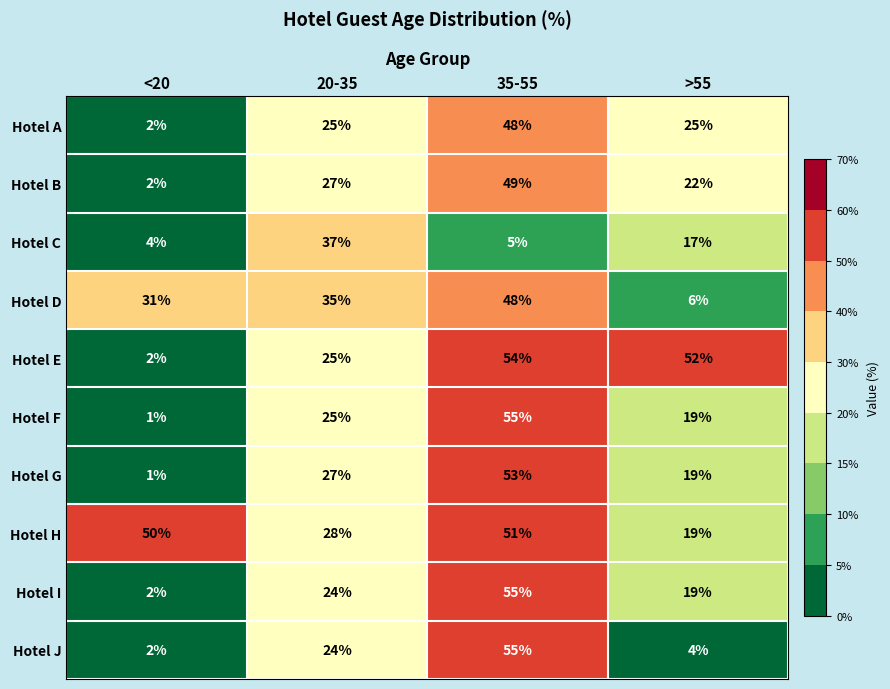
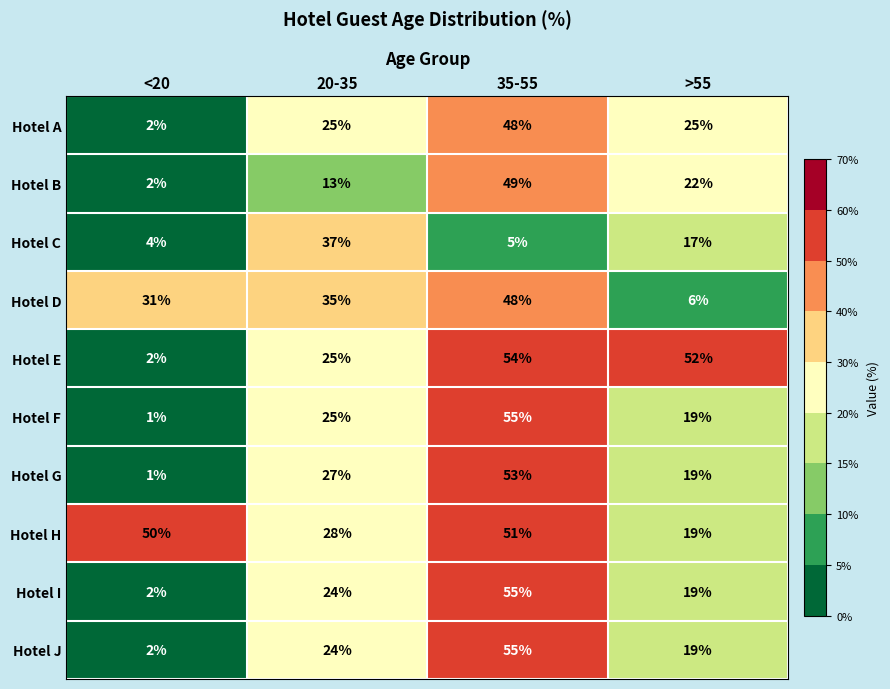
Hotel B, 20-35: 27% -> 13%
Hotel J, >55: 4% -> 19%
